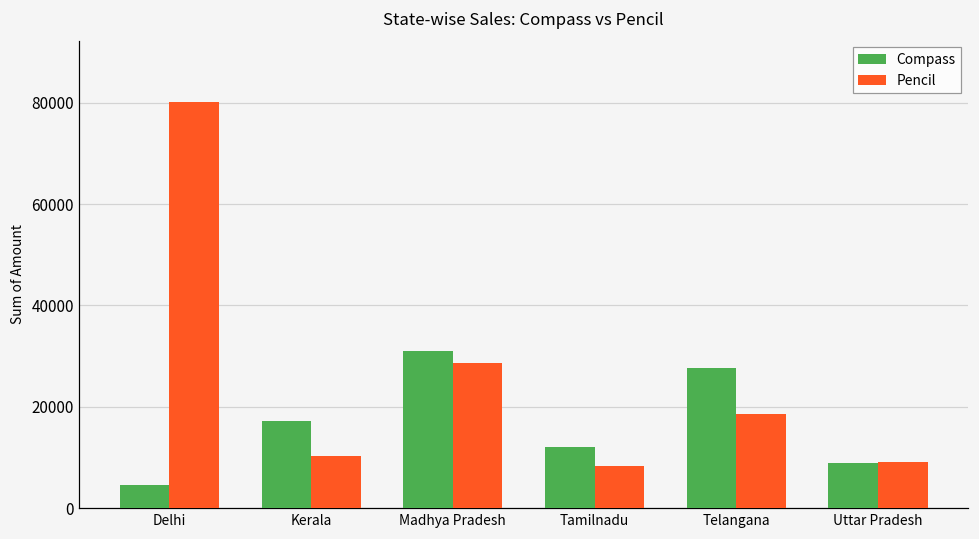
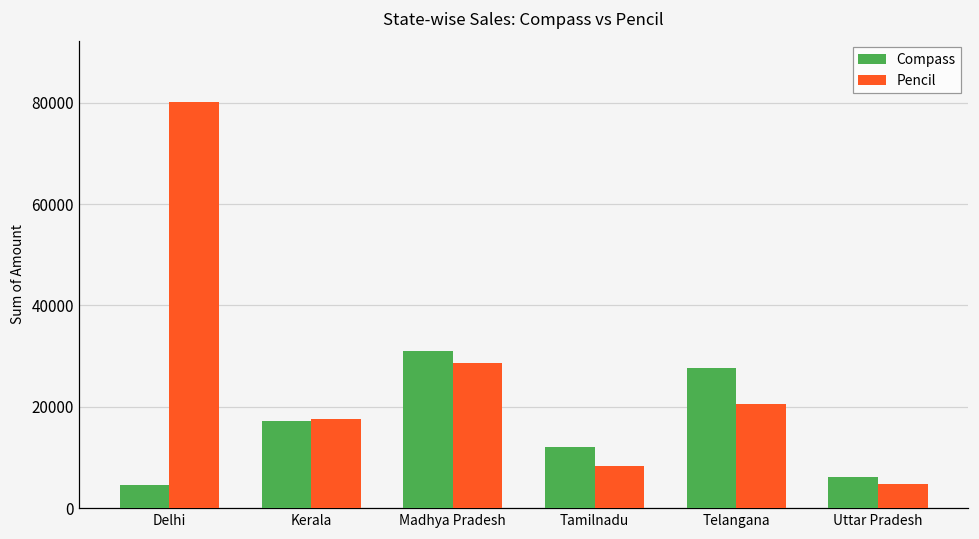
Pencil, Kerala: 10000 -> 18000
Pencil, Telangana: 19000 -> 21000
Compass, Uttar Pradesh: 9000 -> 6000
Pencil, Uttar Pradesh: 9000 -> 5000
